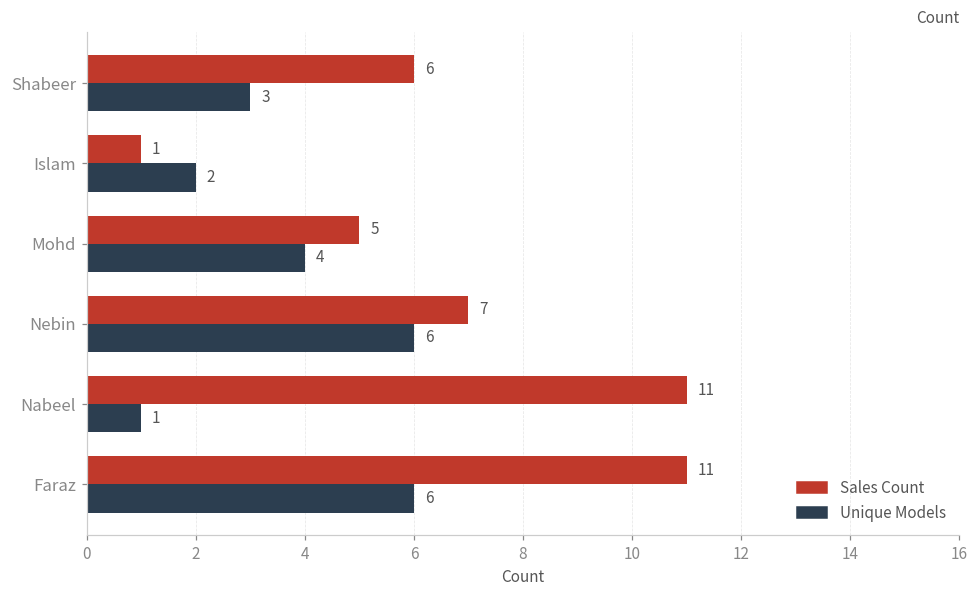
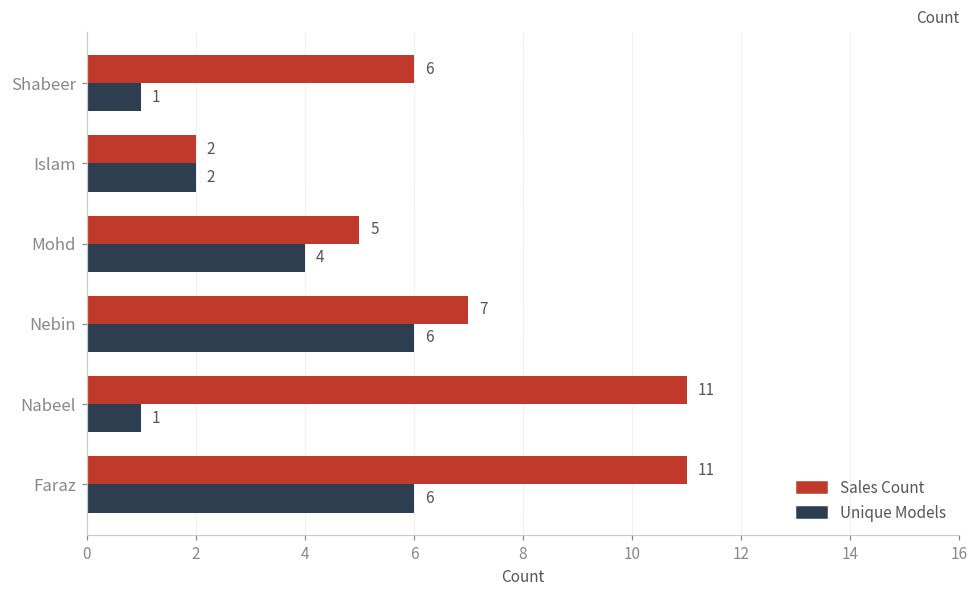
Unique Models, Shabeer: 3 -> 1
Sales Count, Islam: 1 -> 2
